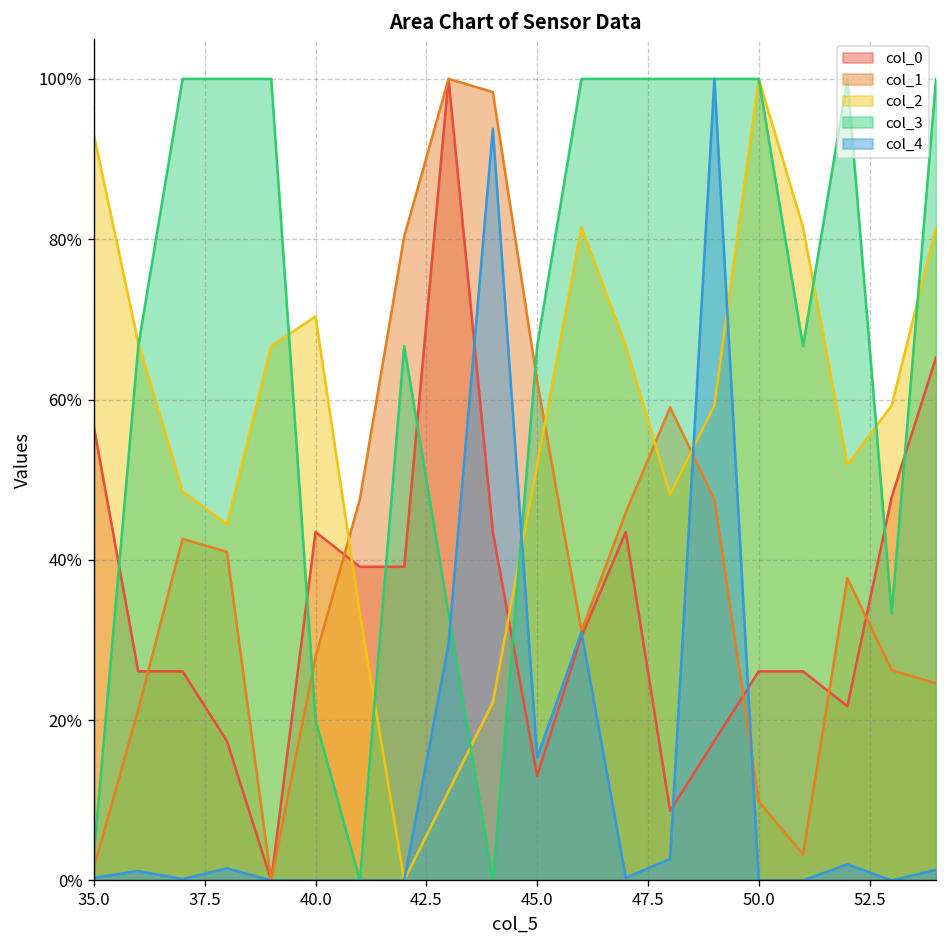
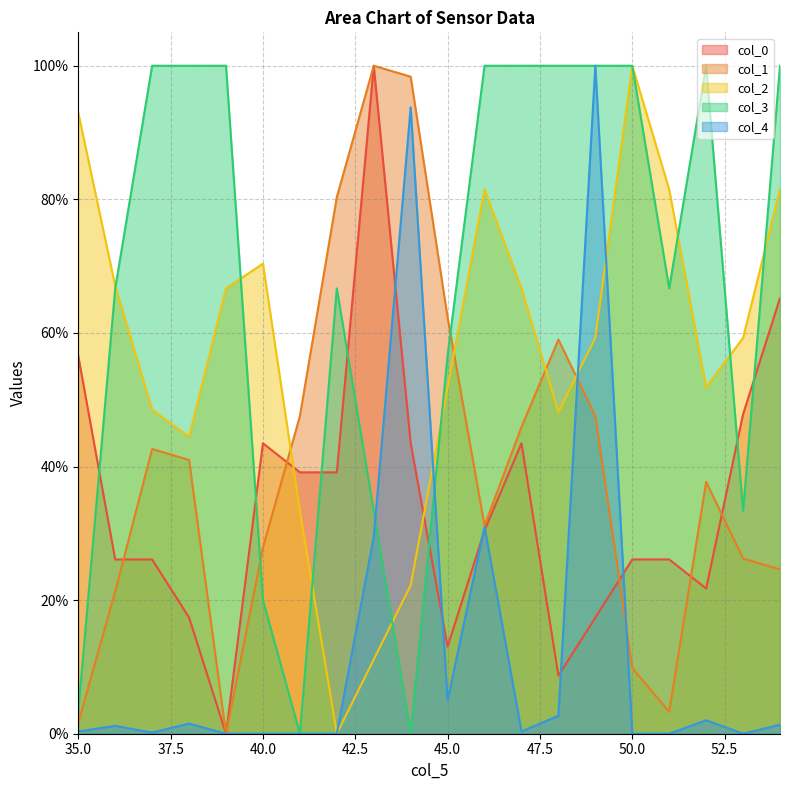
col_3, 45.0: 67% -> 57%
col_4, 45.0: 15% -> 5%
